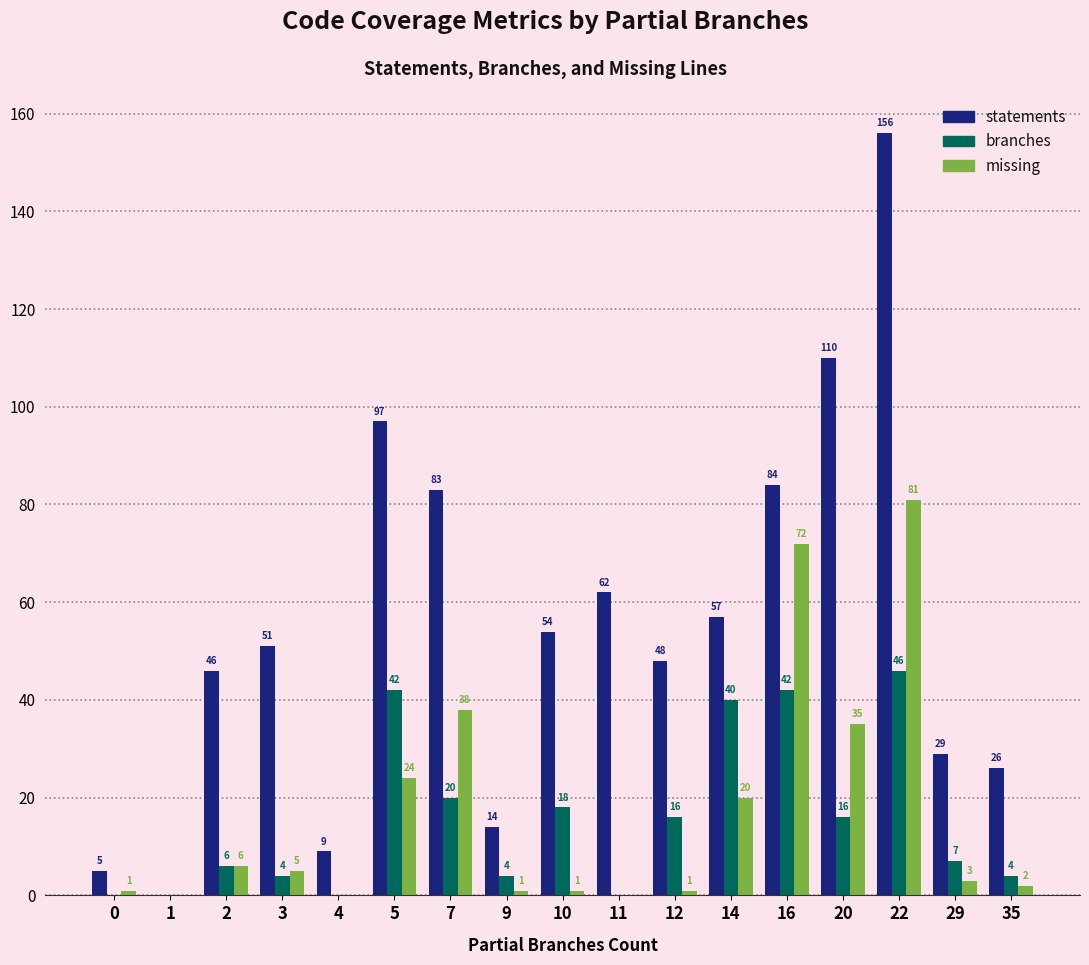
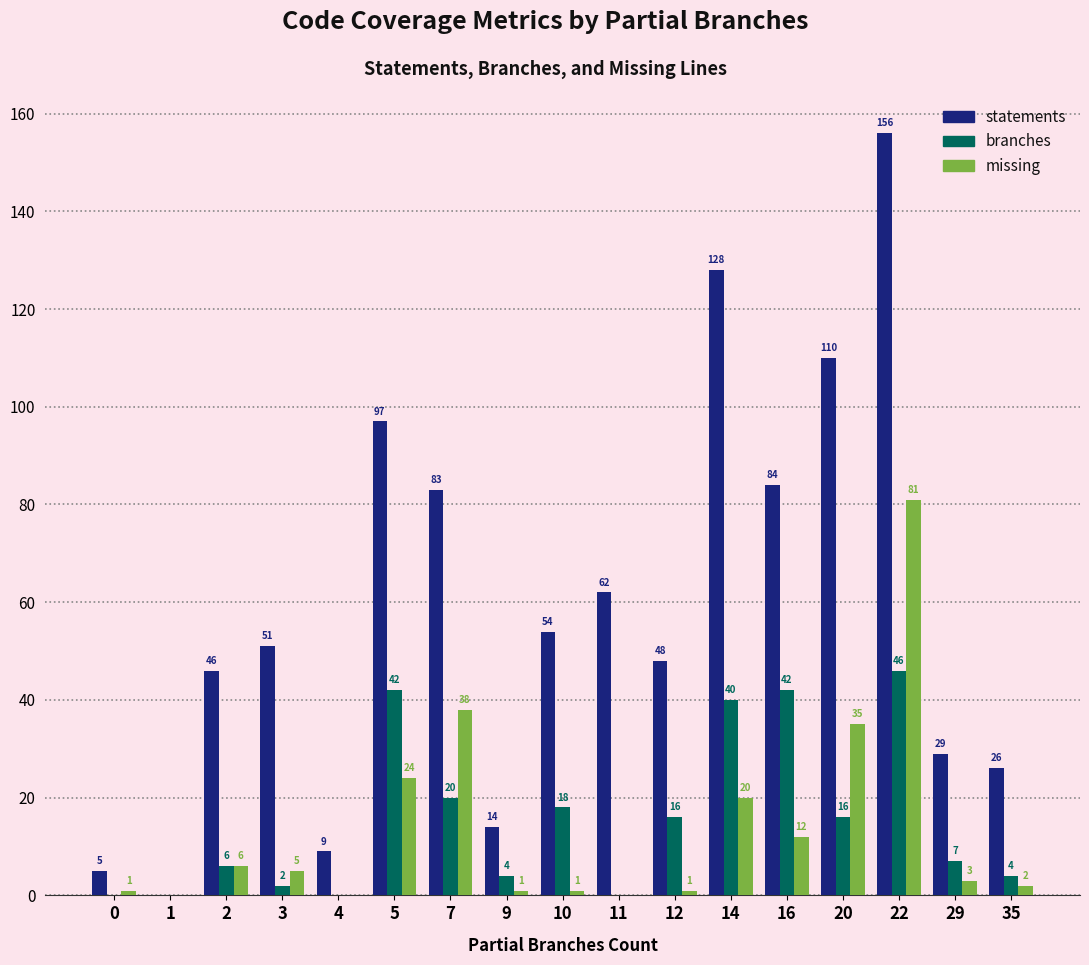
branches, 3: 4 -> 2
statements, 14: 57 -> 128
missing, 16: 72 -> 12
